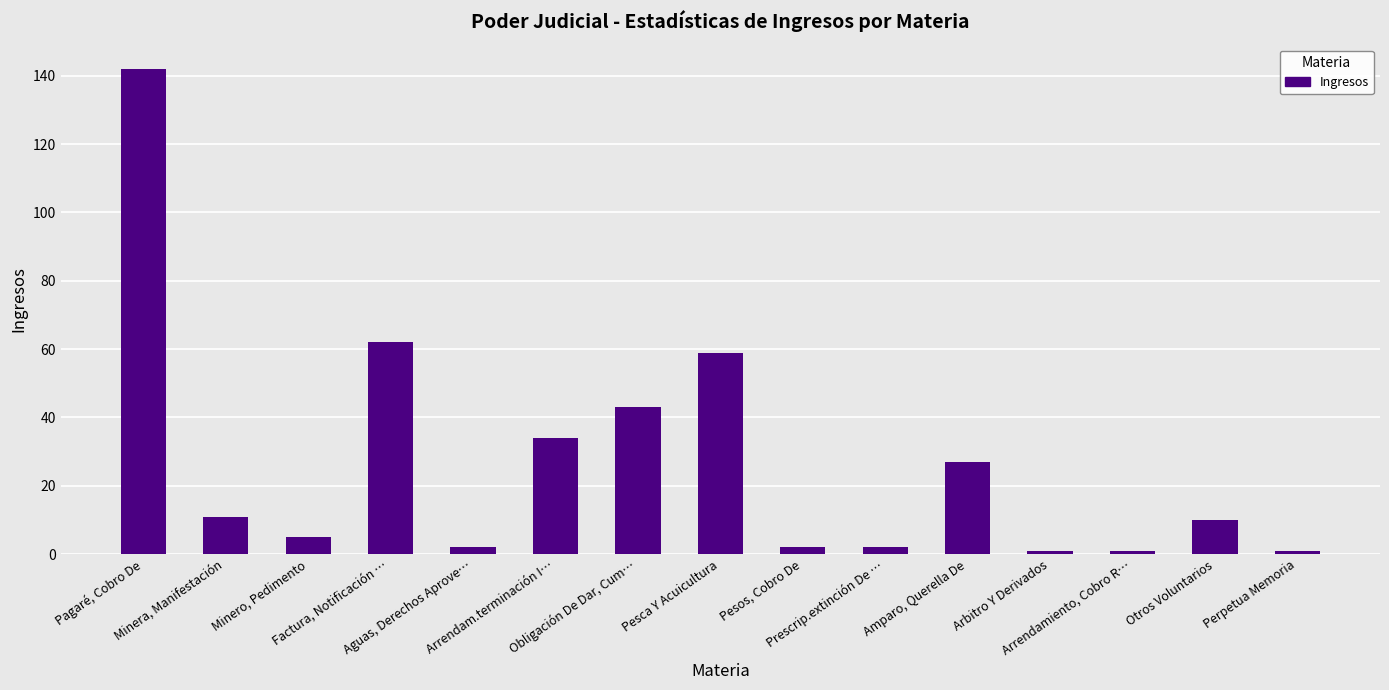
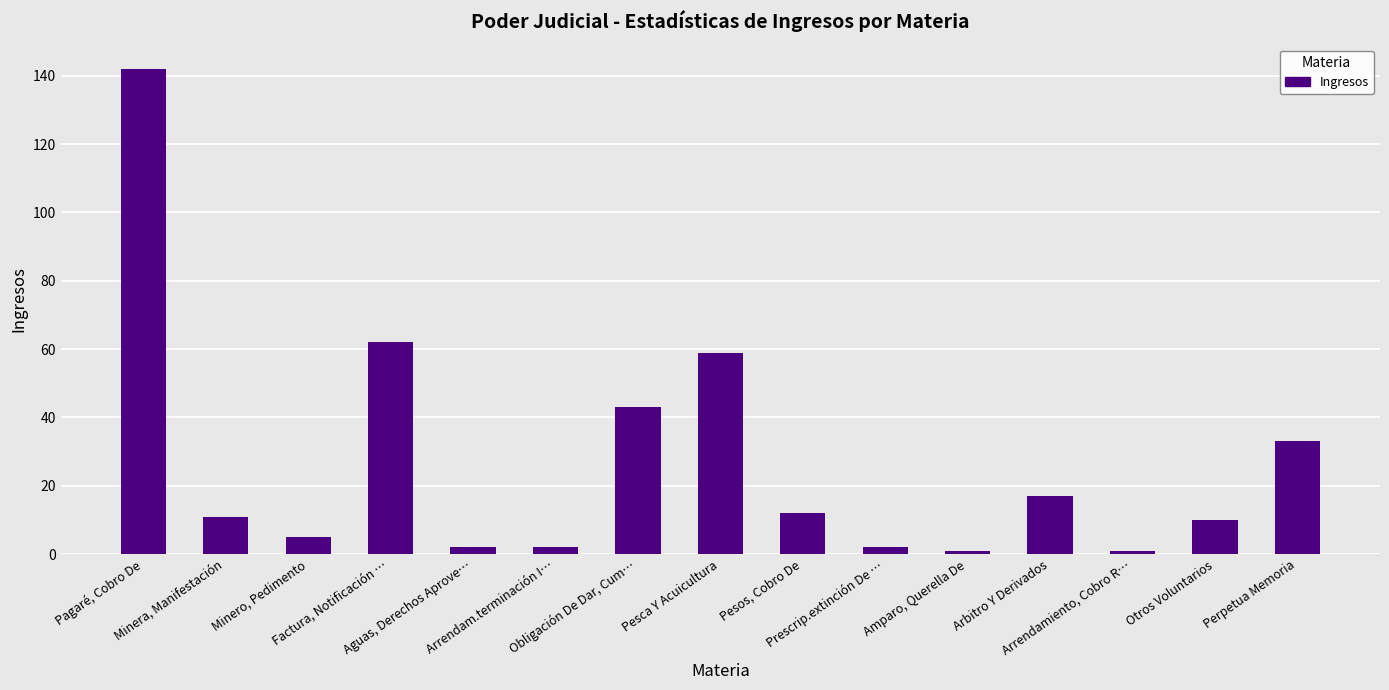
Arrendam.terminación I…: 34 -> 2
Pesos, Cobro De: 2 -> 12
Amparo, Querella De: 27 -> 1
Arbitro Y Derivados: 1 -> 17
Perpetua Memoria: 1 -> 33
